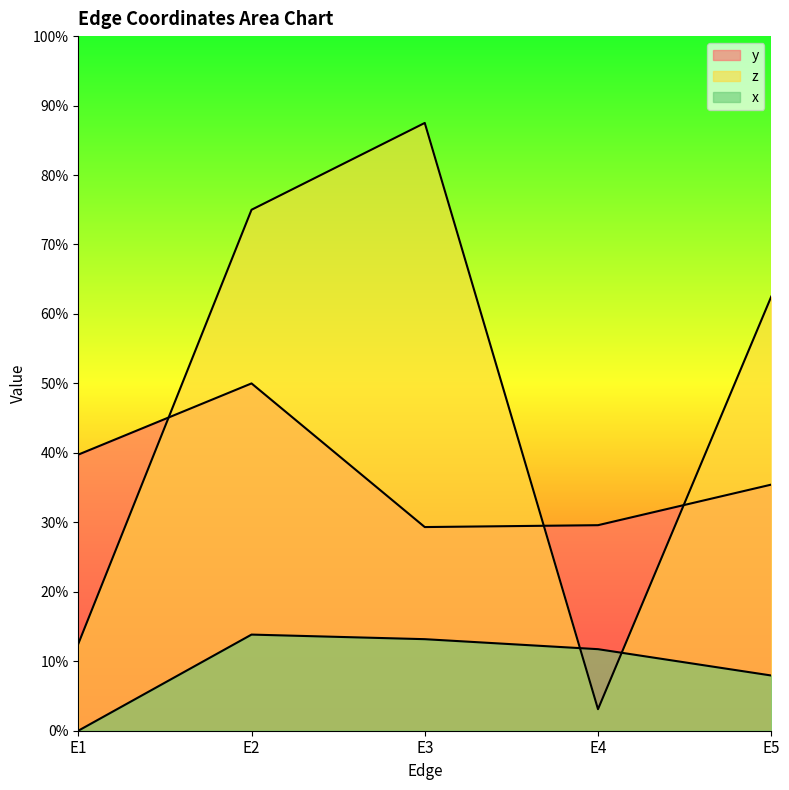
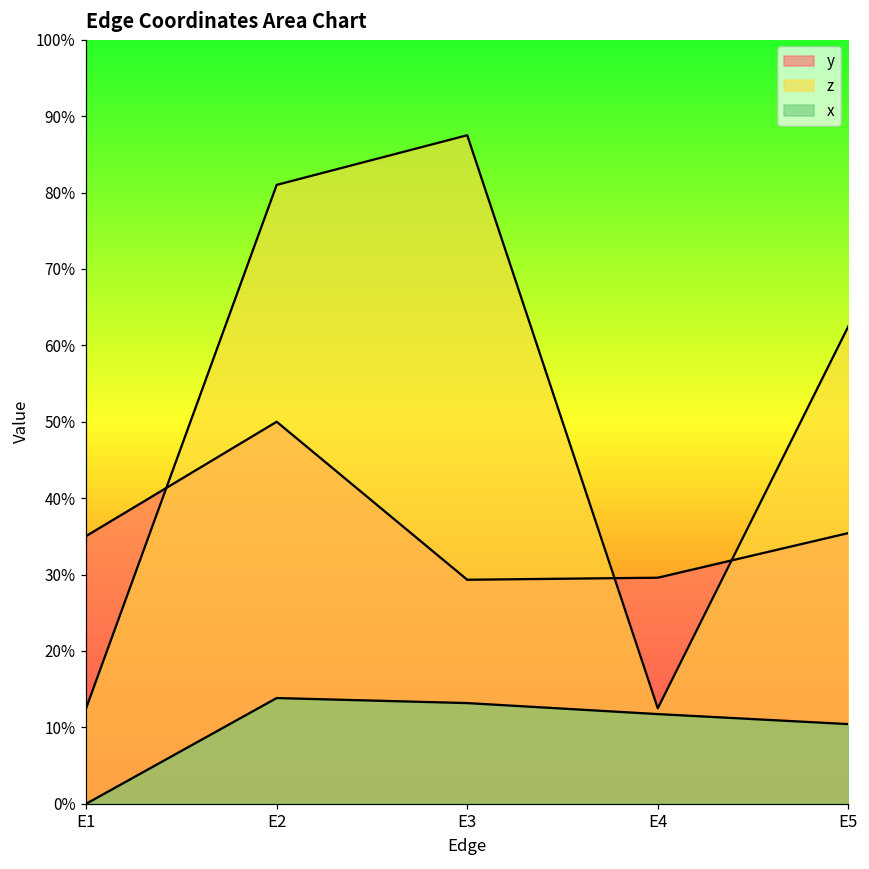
y, E1: 40% -> 35%
z, E2: 75% -> 81%
z, E4: 3% -> 13%
x, E5: 8% -> 10%
